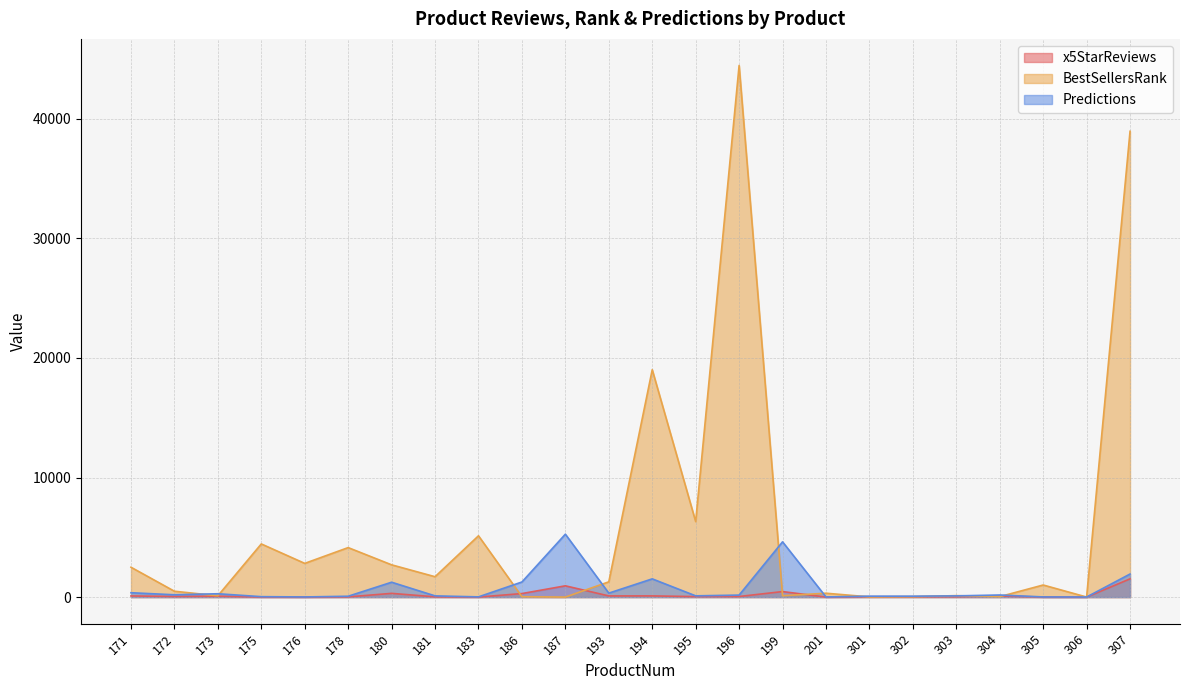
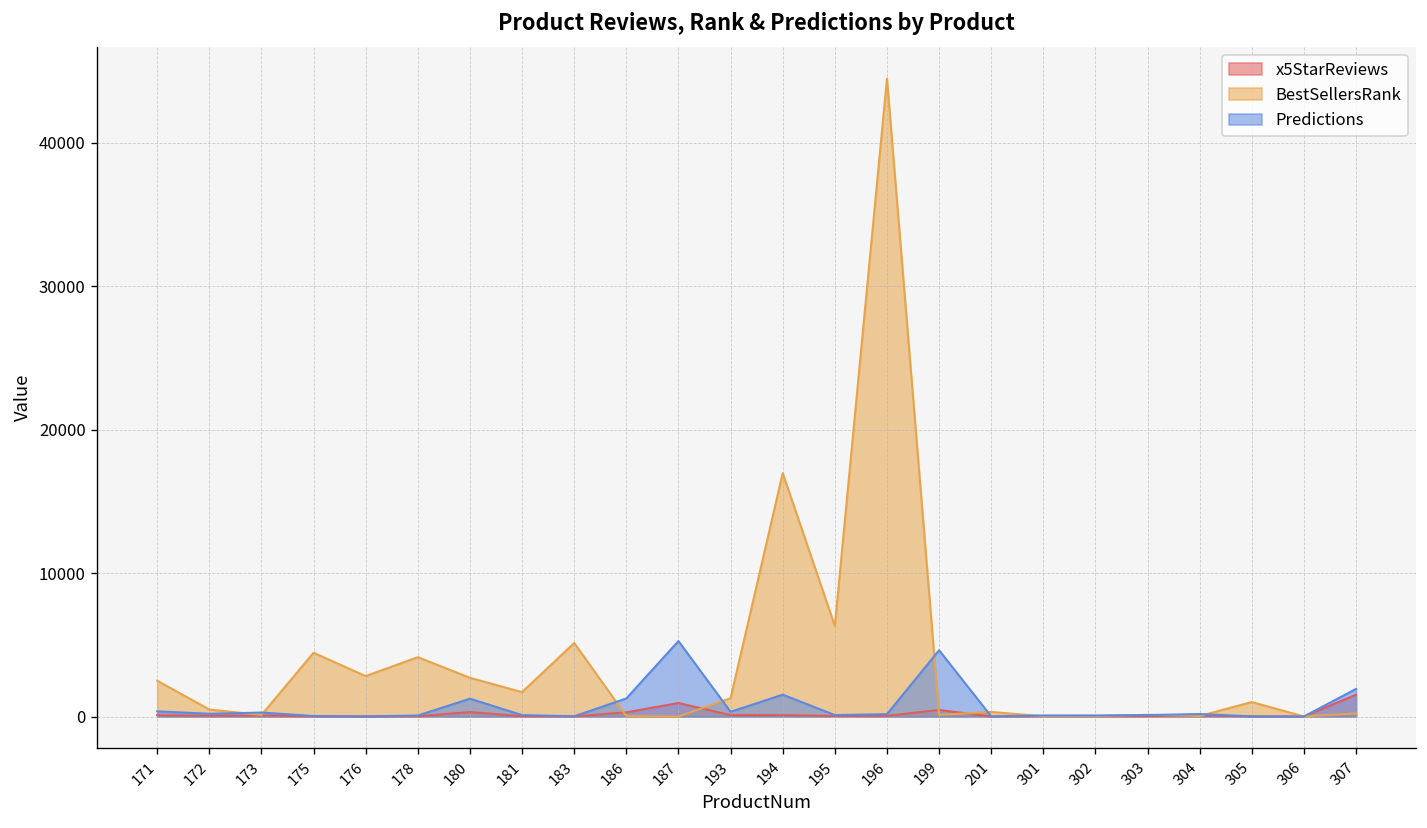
BestSellersRank, 194: 19000 -> 17000
BestSellersRank, 307: 39000 -> 200
